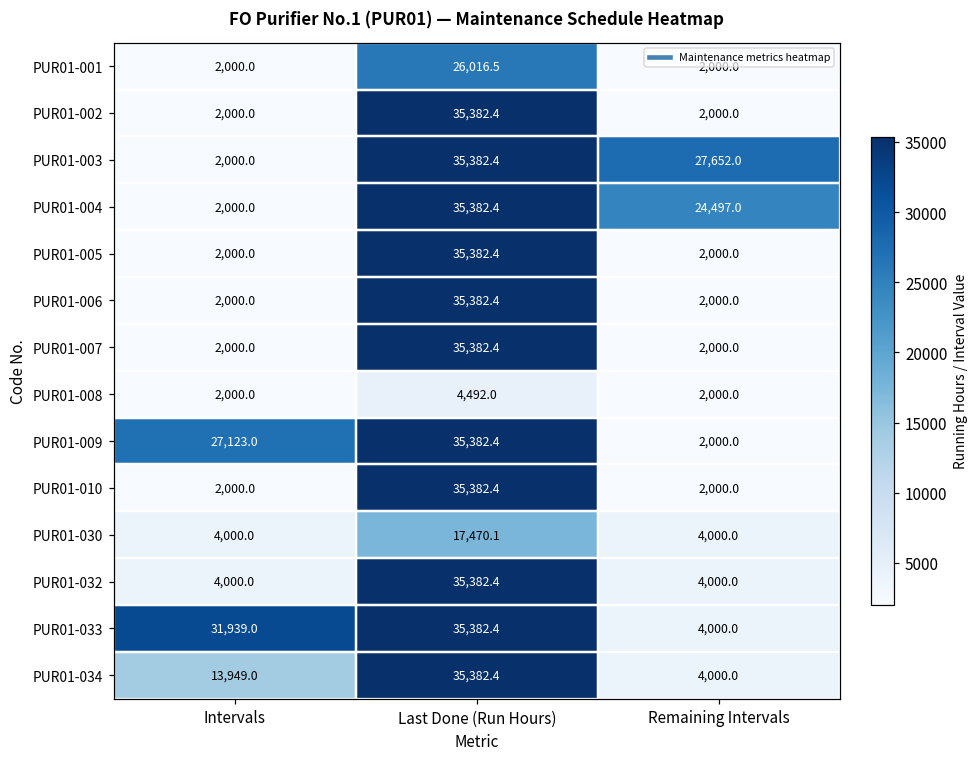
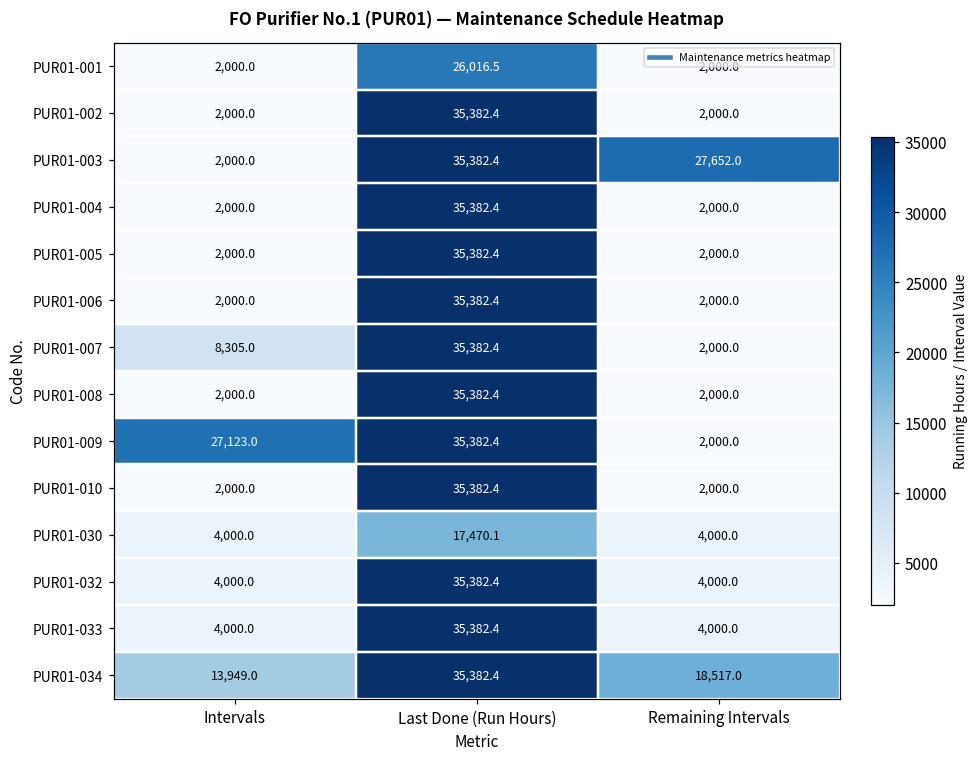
PUR01-004, Remaining Intervals: 24,497.0 -> 2,000.0
PUR01-007, Intervals: 2,000.0 -> 8,305.0
PUR01-008, Last Done (Run Hours): 4,492.0 -> 35,382.4
PUR01-033, Intervals: 31,939.0 -> 4,000.0
PUR01-034, Remaining Intervals: 4,000.0 -> 18,517.0
